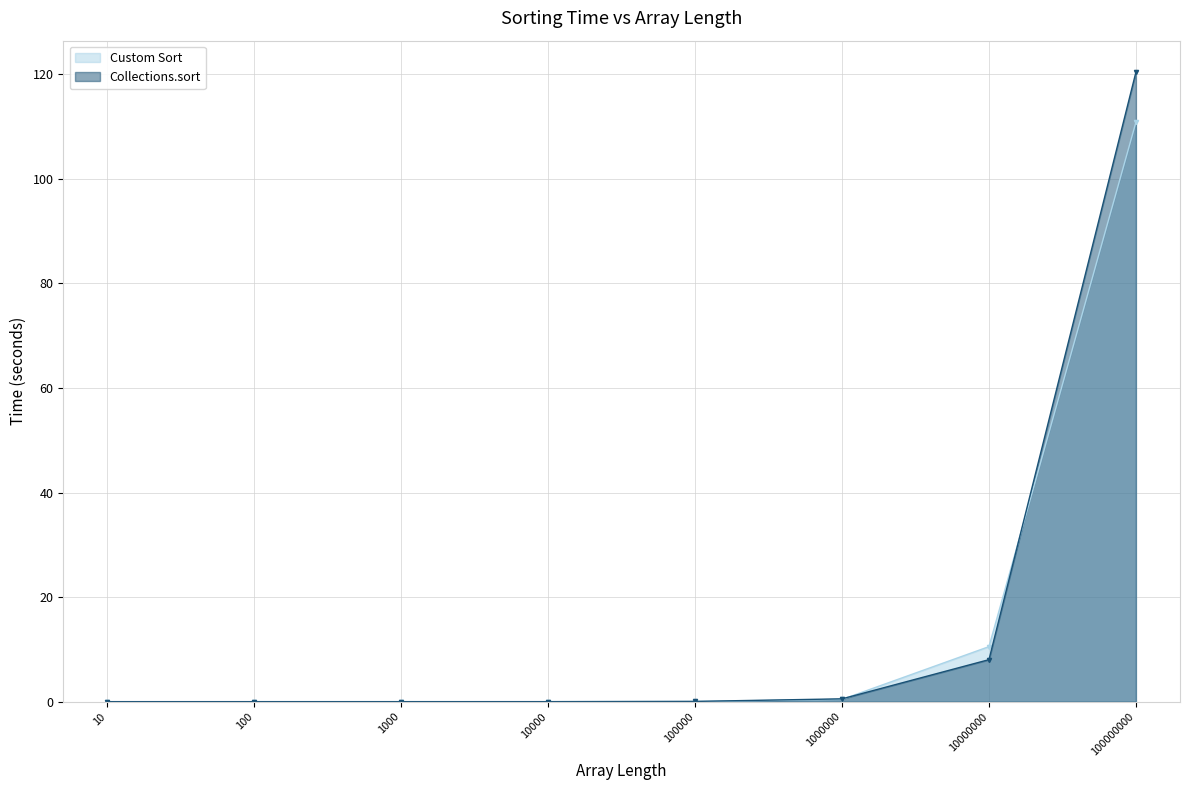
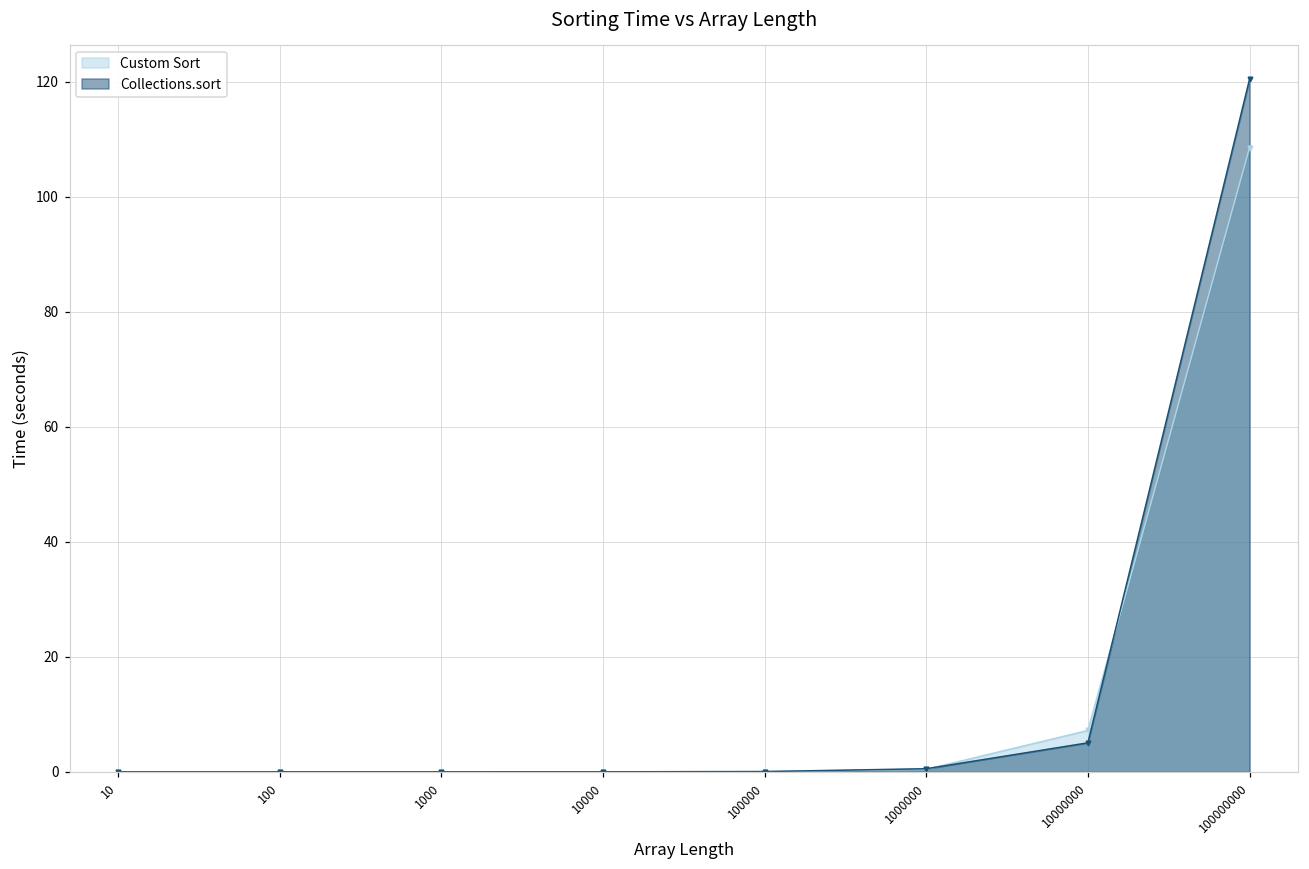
Custom Sort, 10000000: 11 -> 7
Collections.sort, 10000000: 8 -> 5
Custom Sort, 100000000: 111 -> 109
